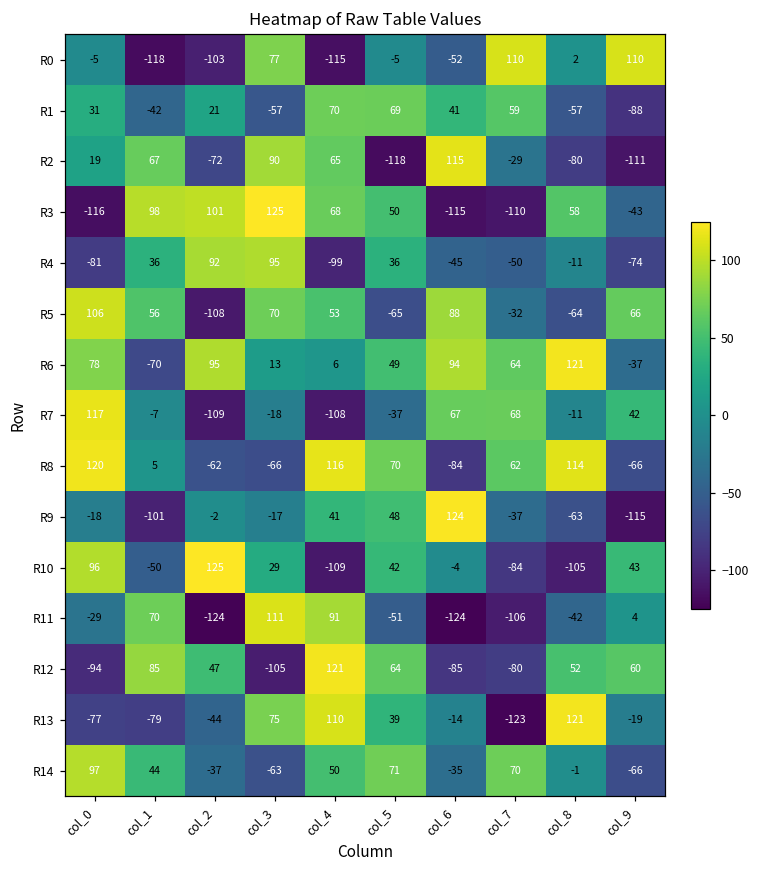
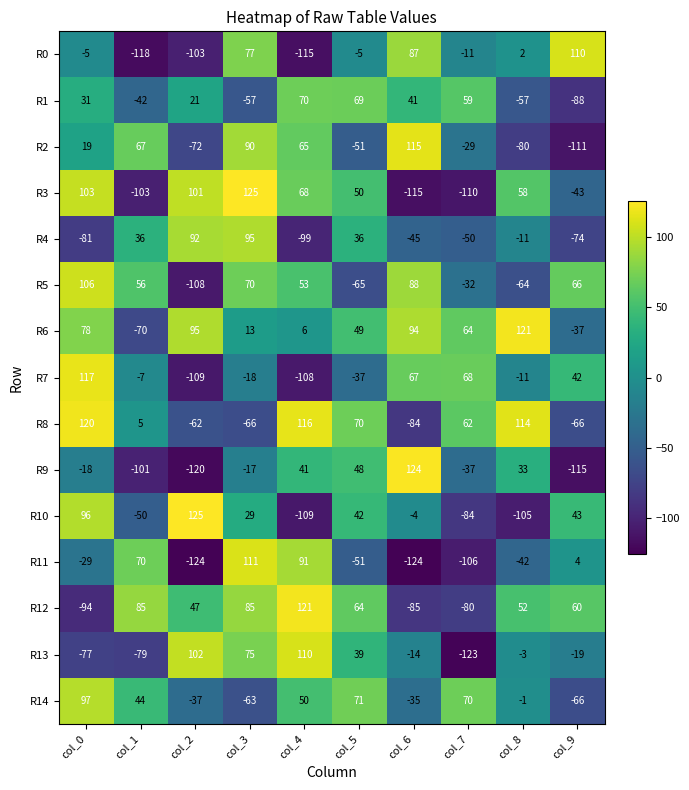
R0, col_6: -52 -> 87
R0, col_7: 110 -> -11
R2, col_5: -118 -> -51
R3, col_0: -116 -> 103
R3, col_1: 98 -> -103
R9, col_2: -2 -> -120
R9, col_8: -63 -> 33
R12, col_3: -105 -> 85
R13, col_2: -44 -> 102
R13, col_8: 121 -> -3
